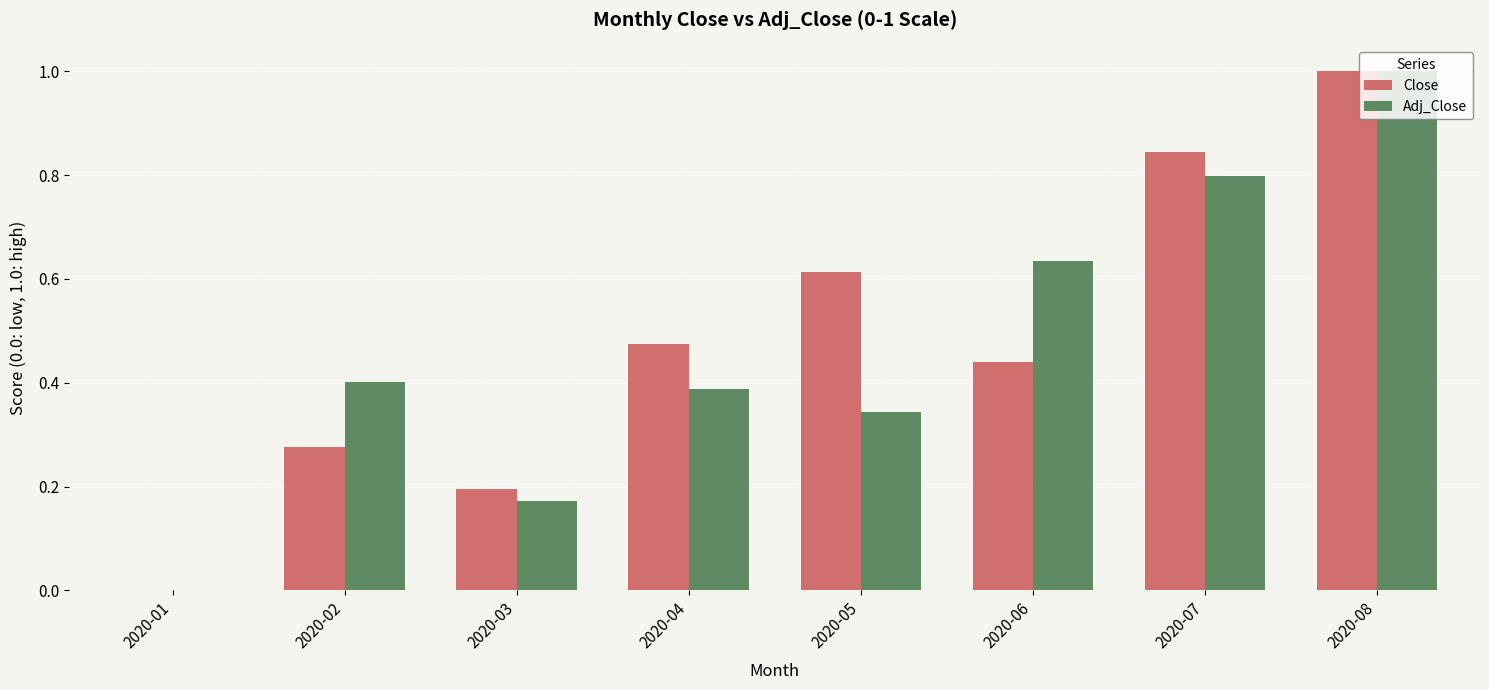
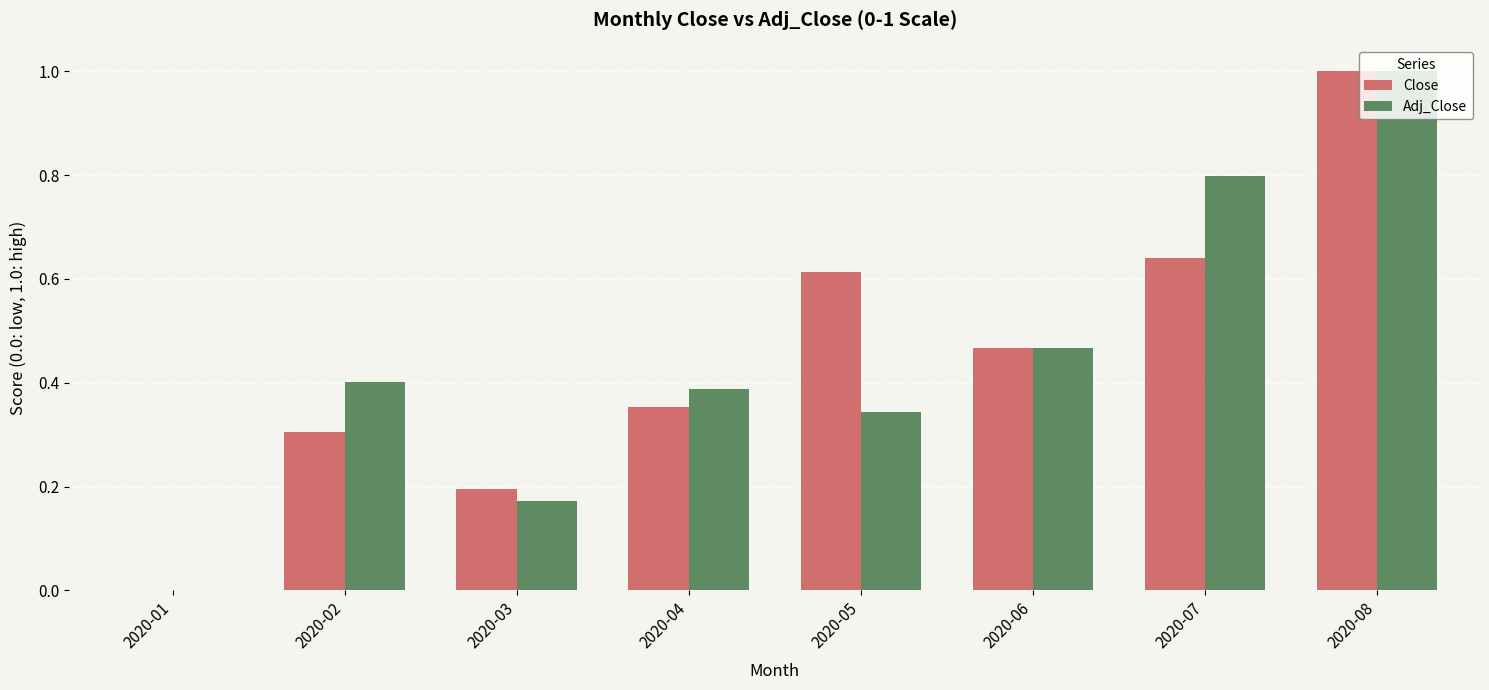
Close, 2020-02: 0.28 -> 0.30
Close, 2020-04: 0.47 -> 0.35
Close, 2020-06: 0.44 -> 0.47
Adj_Close, 2020-06: 0.63 -> 0.47
Close, 2020-07: 0.84 -> 0.64
